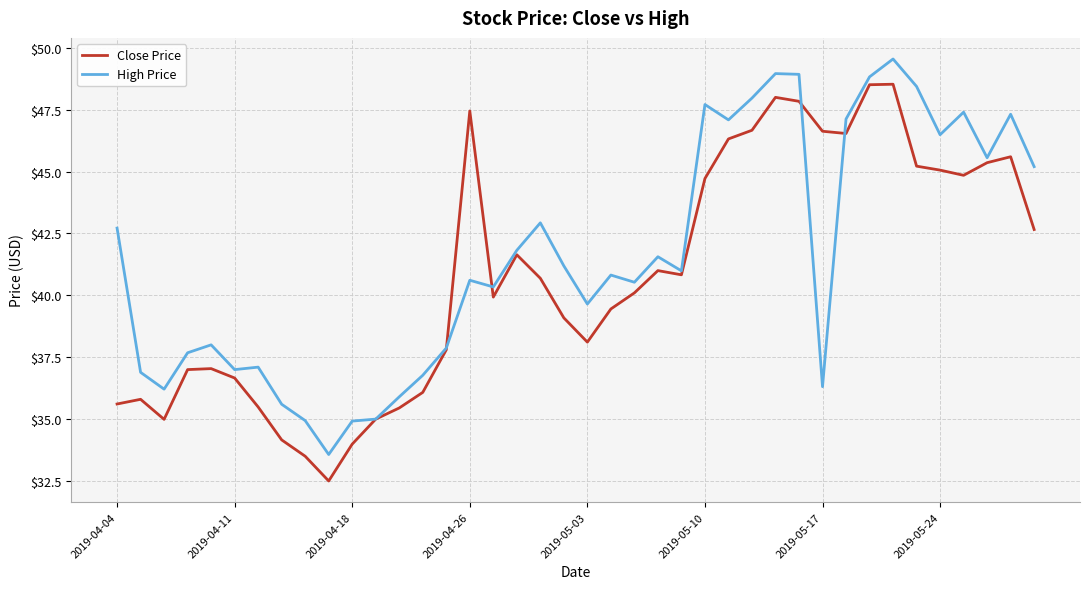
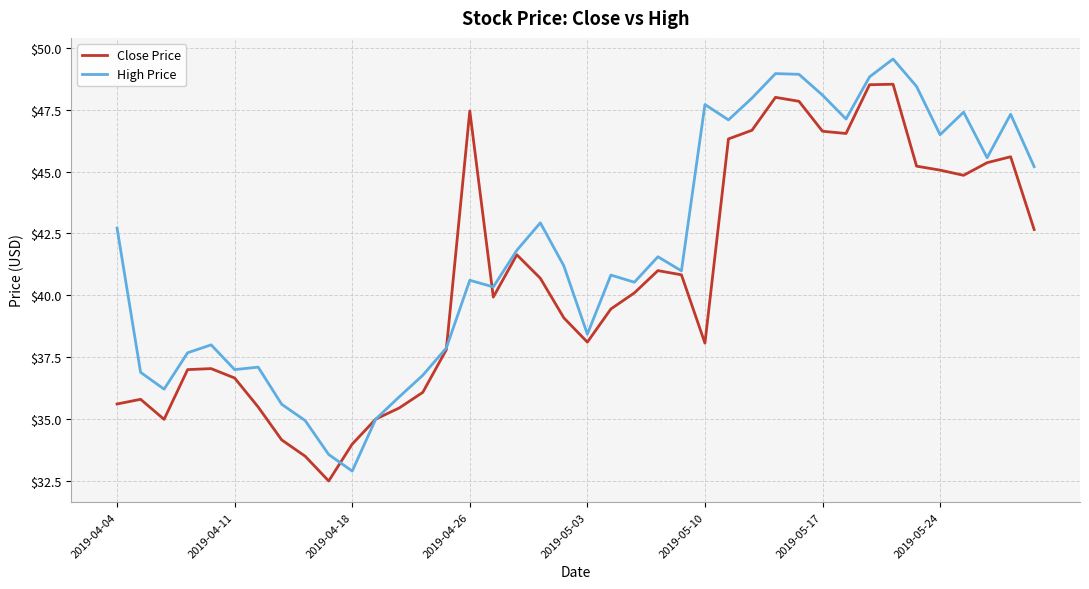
High Price, 2019-04-18: $34.9 -> $32.9
High Price, 2019-05-03: $39.7 -> $38.4
Close Price, 2019-05-10: $44.7 -> $38.1
High Price, 2019-05-17: $36.3 -> $48.1
